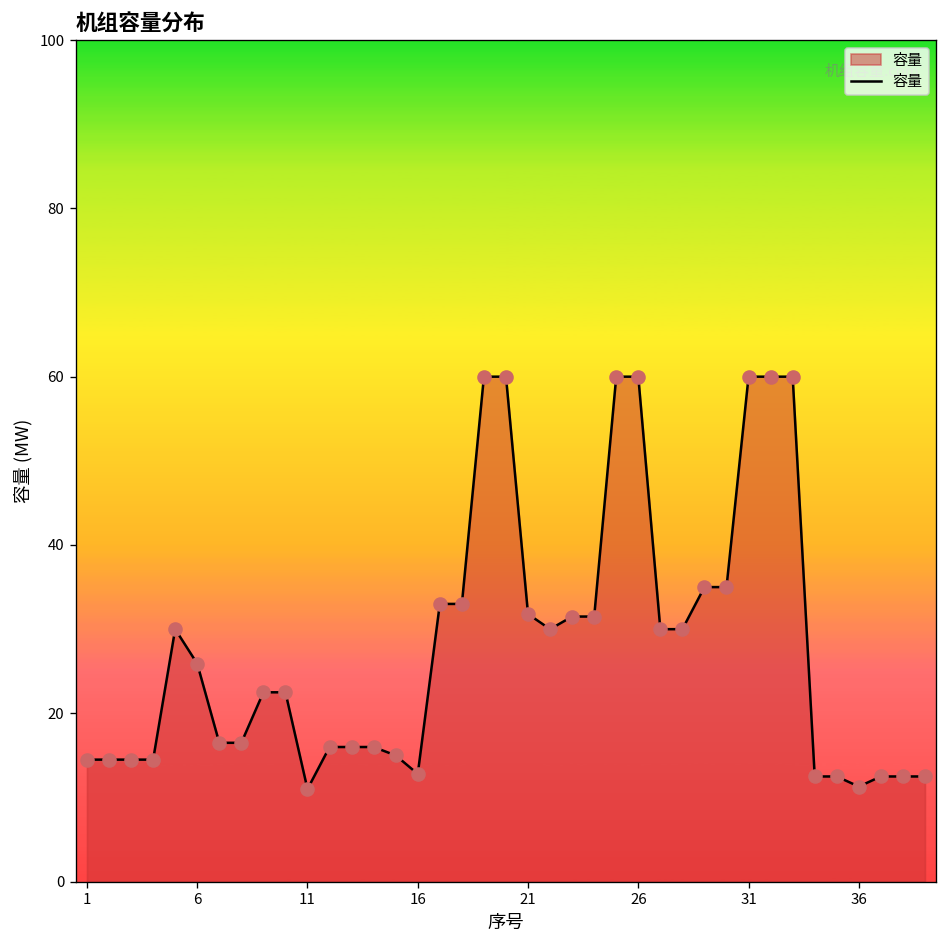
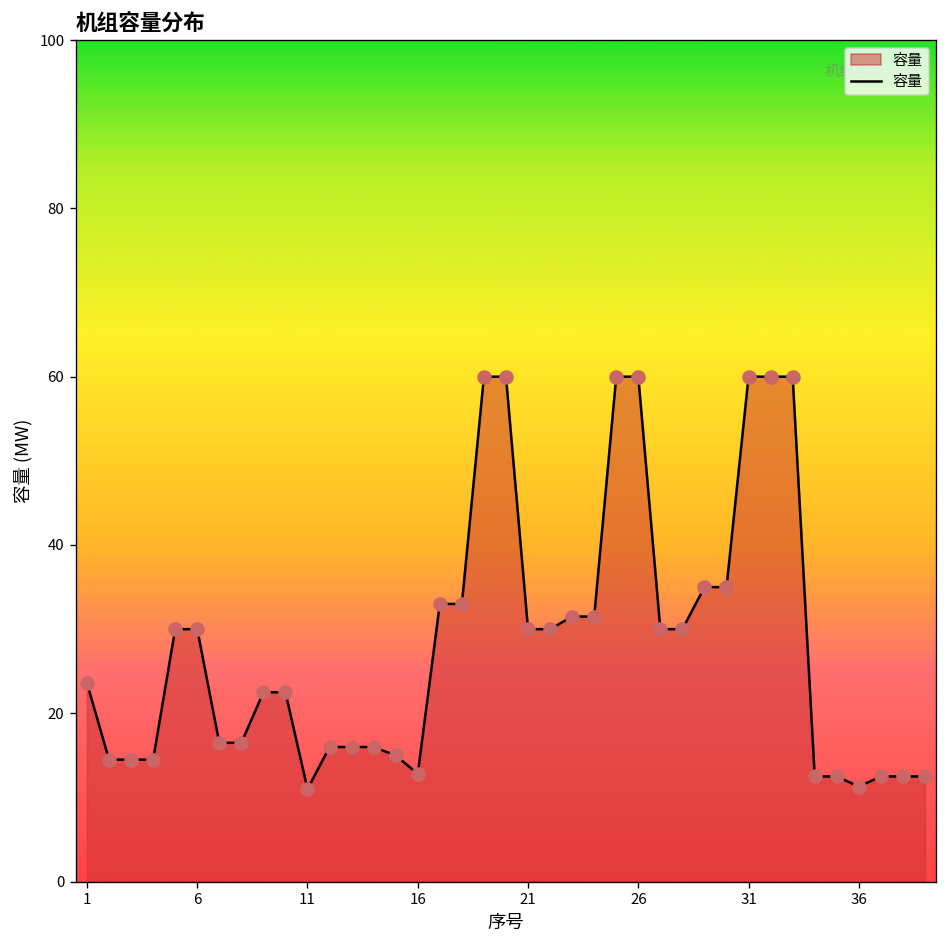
1: 15 -> 24
6: 26 -> 30
21: 32 -> 30
